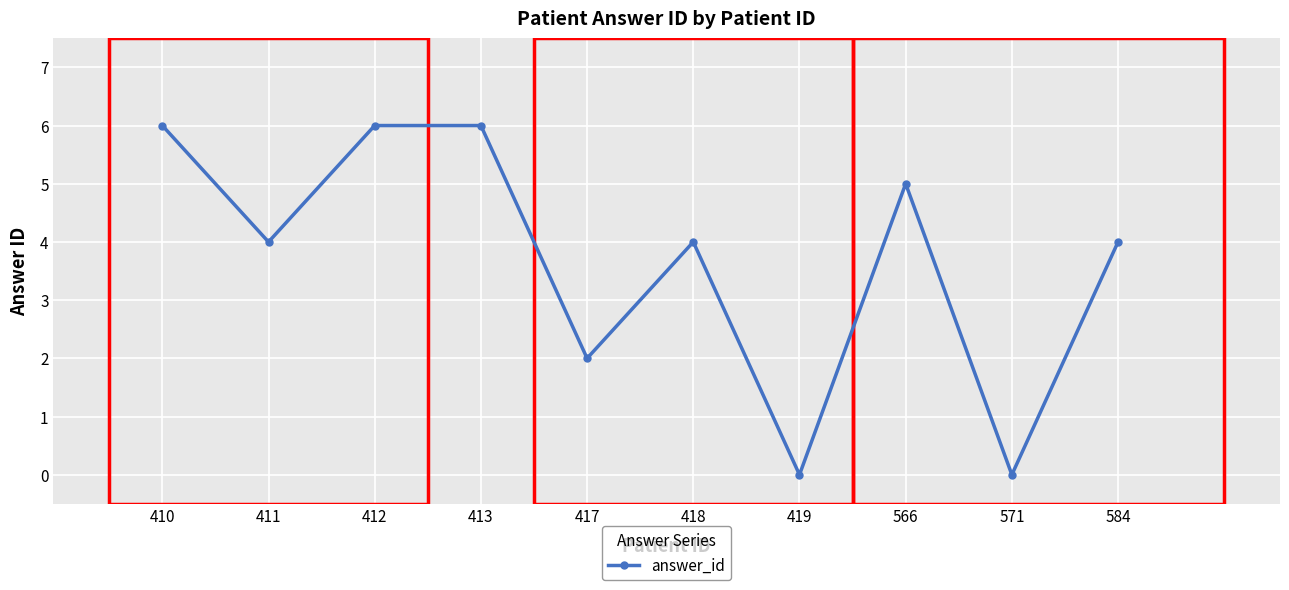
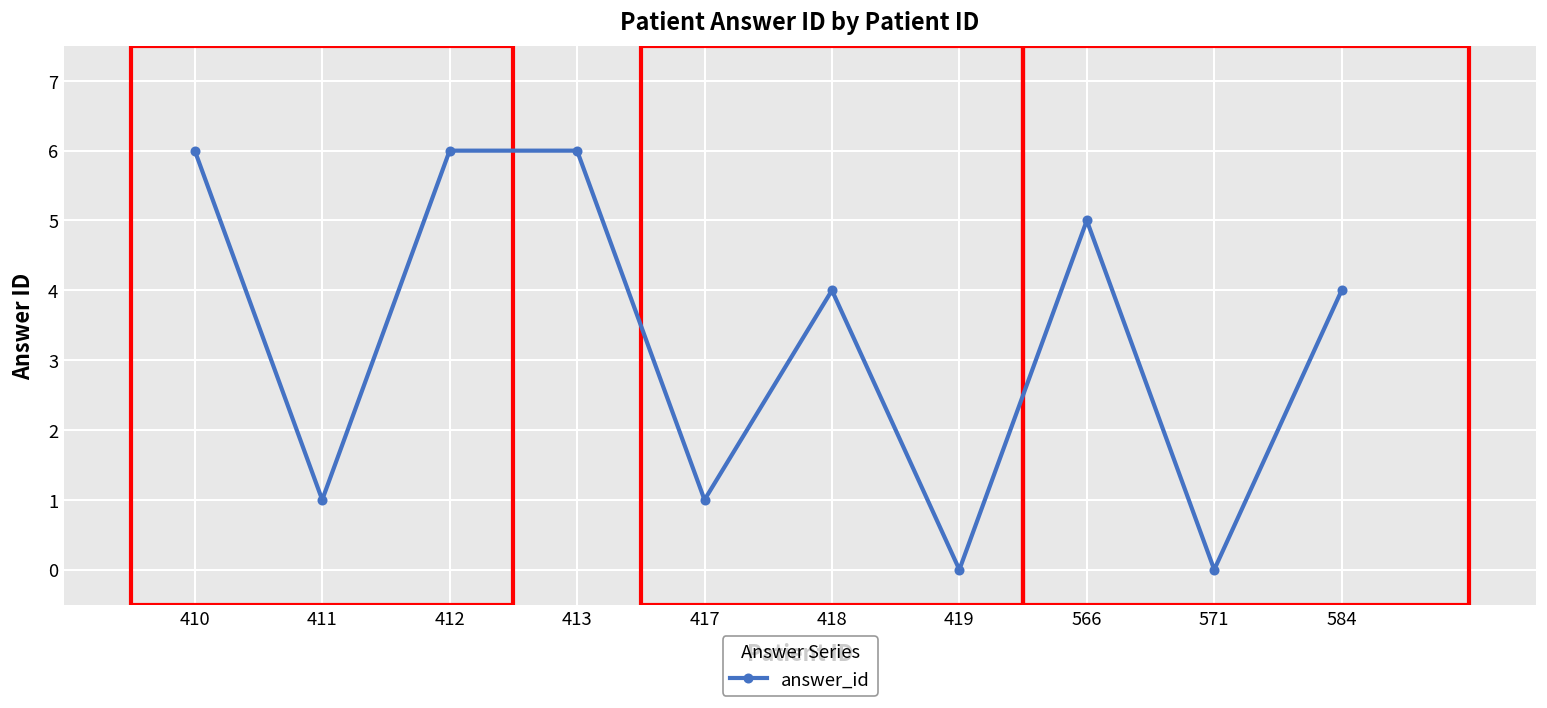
411: 4 -> 1
417: 2 -> 1
